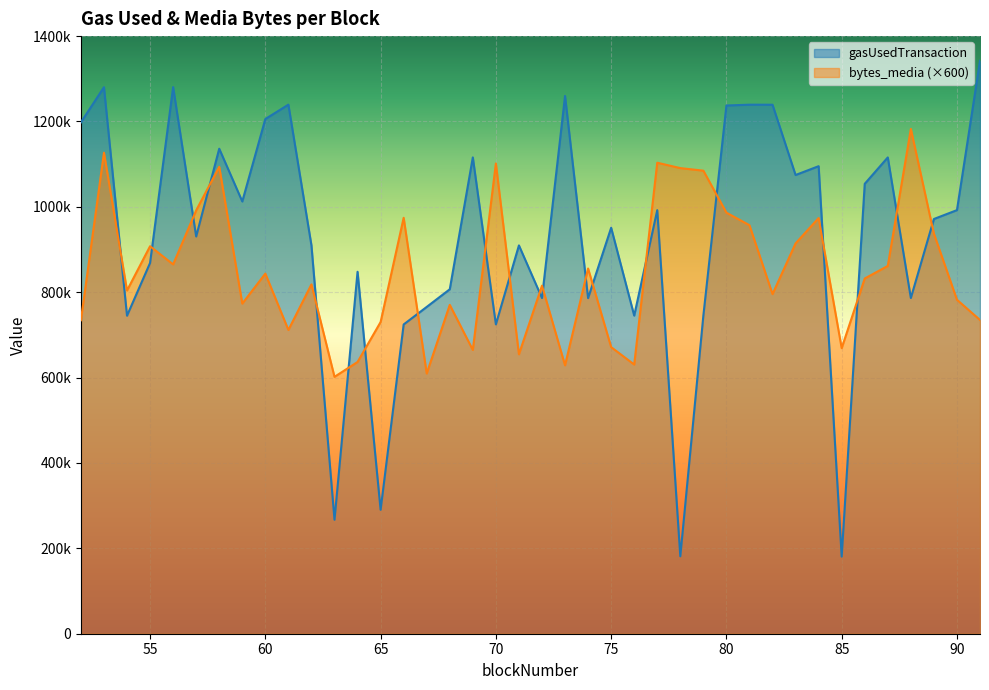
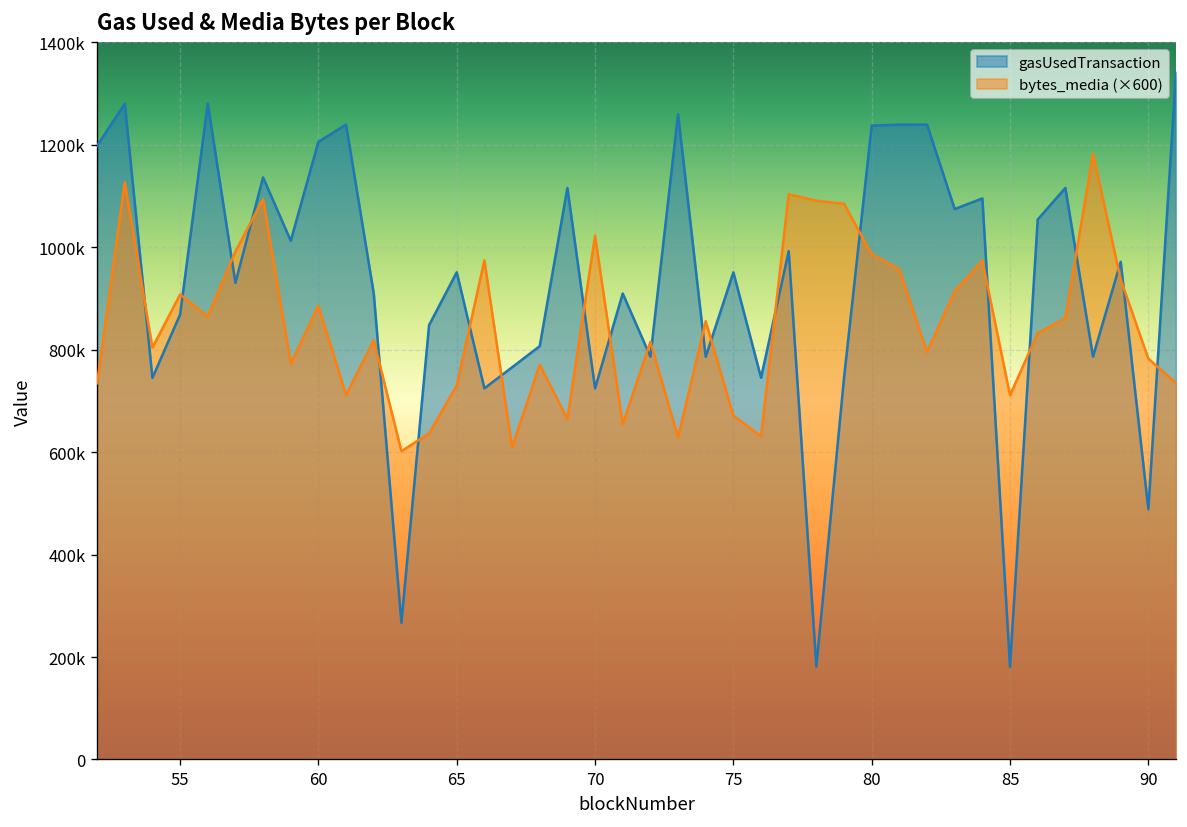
bytes_media (×600), 60: 840000 -> 890000
gasUsedTransaction, 65: 290000 -> 950000
bytes_media (×600), 70: 1100000 -> 1020000
bytes_media (×600), 85: 670000 -> 710000
gasUsedTransaction, 90: 990000 -> 490000
